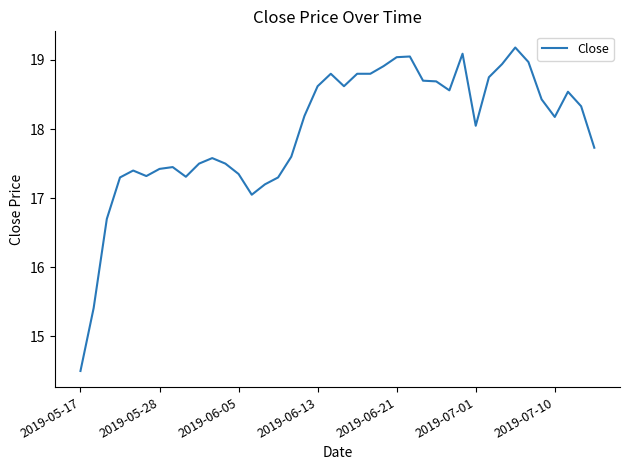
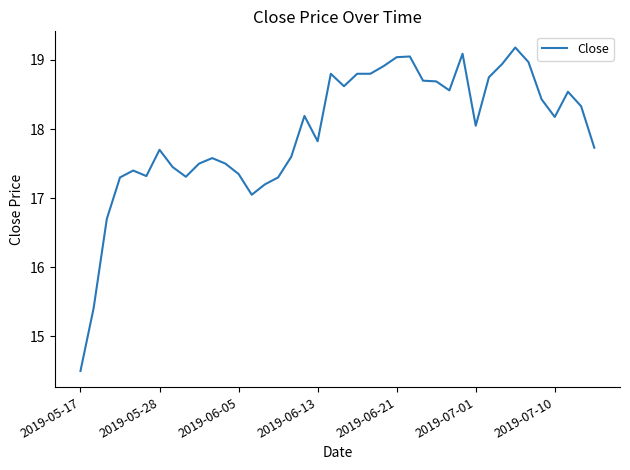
2019-05-28: 17.4 -> 17.7
2019-06-13: 18.6 -> 17.8
